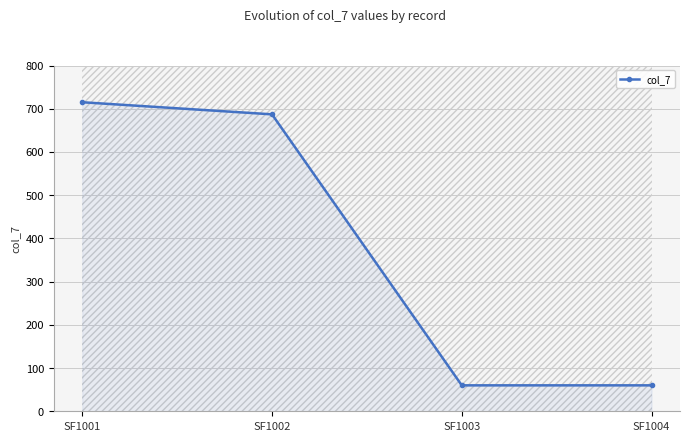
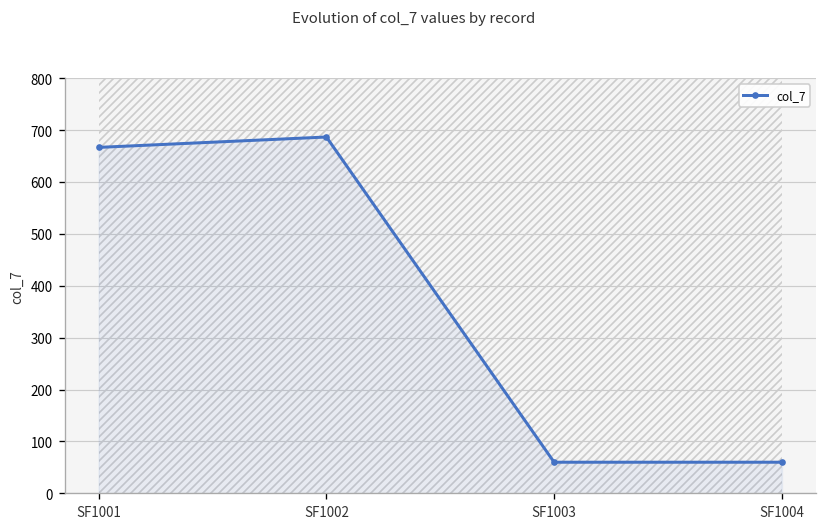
col_7, SF1001: 720 -> 670
